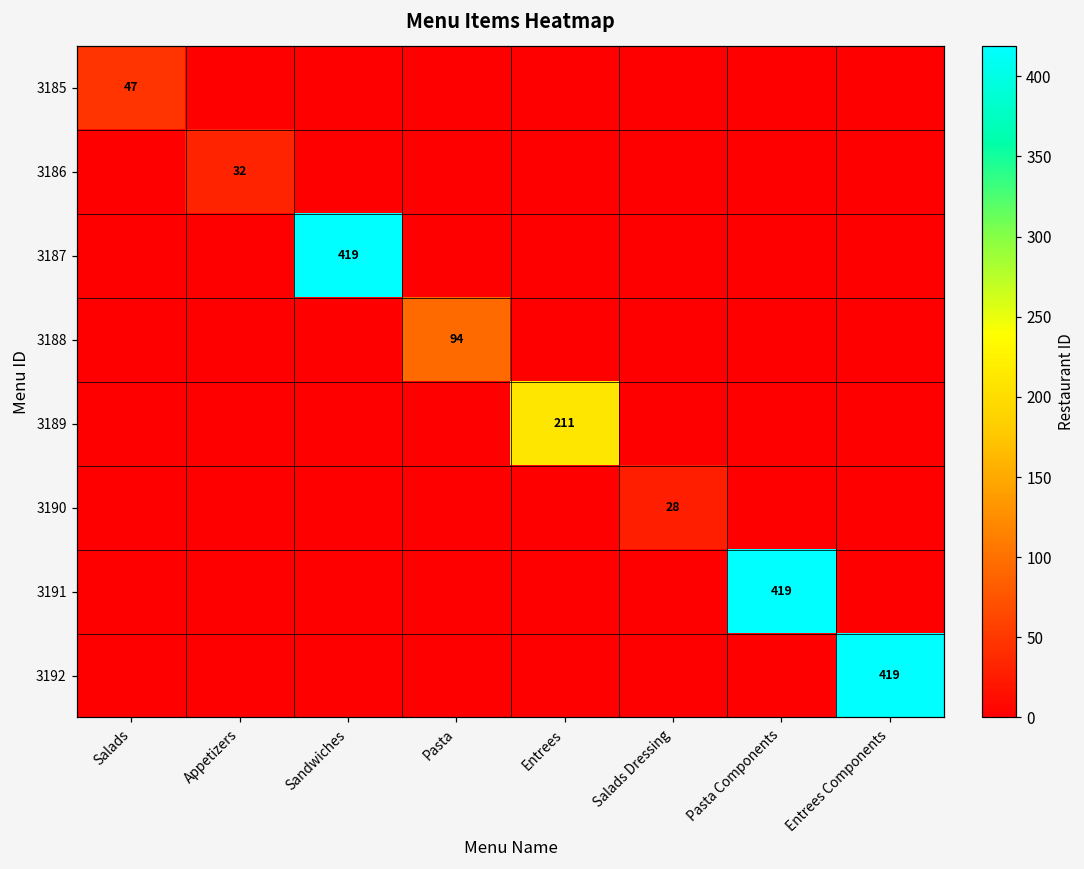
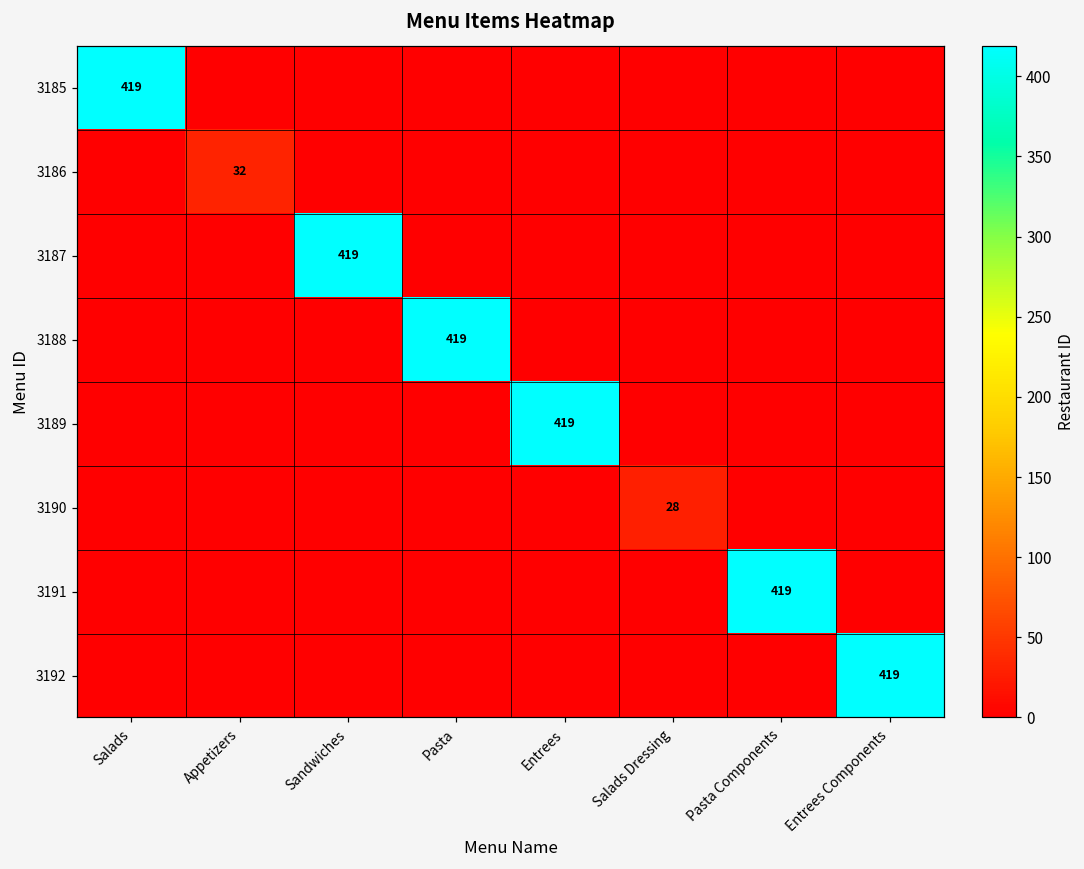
3185, Salads: 47 -> 419
3188, Pasta: 94 -> 419
3189, Entrees: 211 -> 419
